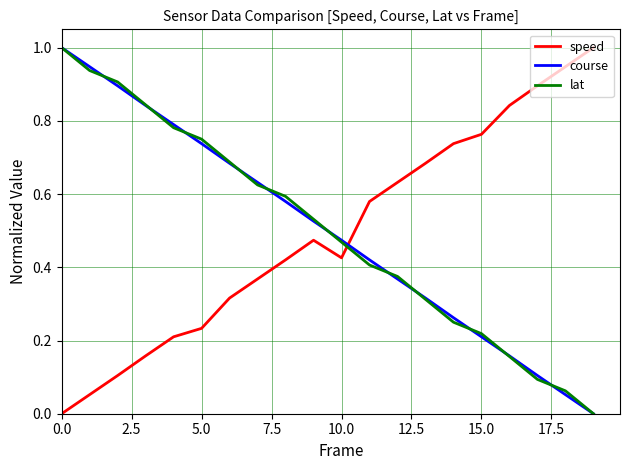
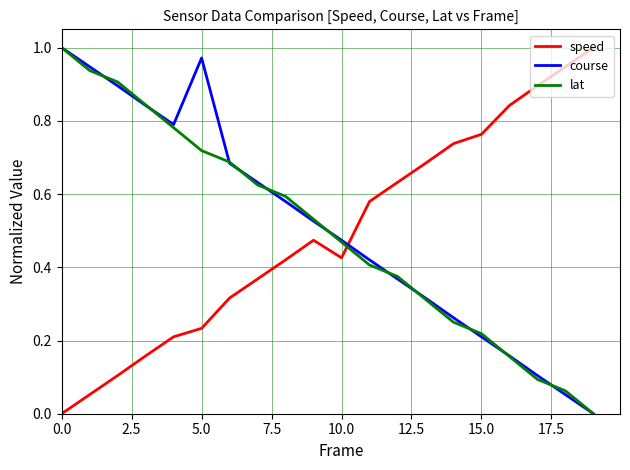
course, 5.0: 0.74 -> 0.97
lat, 5.0: 0.75 -> 0.72
